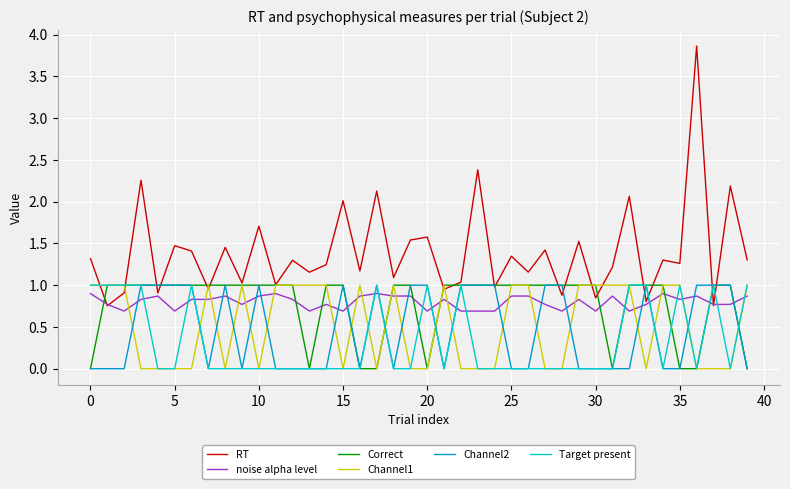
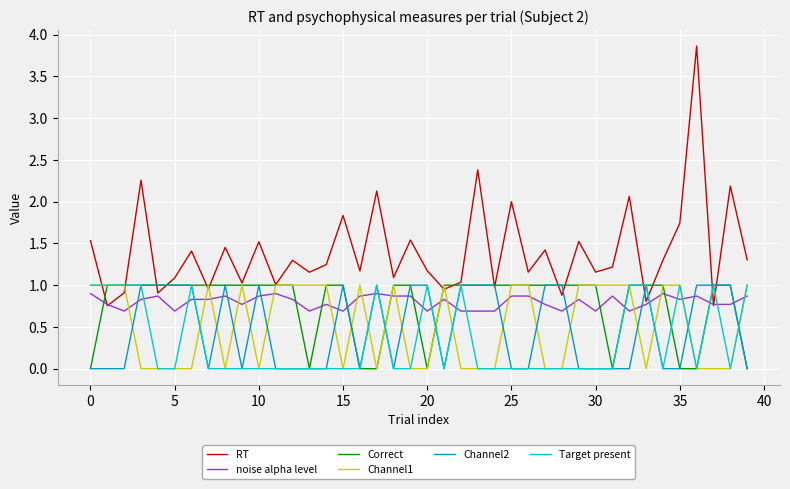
RT, 0: 1.3 -> 1.5
RT, 5: 1.5 -> 1.1
RT, 10: 1.7 -> 1.5
RT, 15: 2.0 -> 1.8
RT, 20: 1.6 -> 1.2
RT, 25: 1.3 -> 2.0
RT, 30: 0.8 -> 1.2
RT, 35: 1.3 -> 1.7
